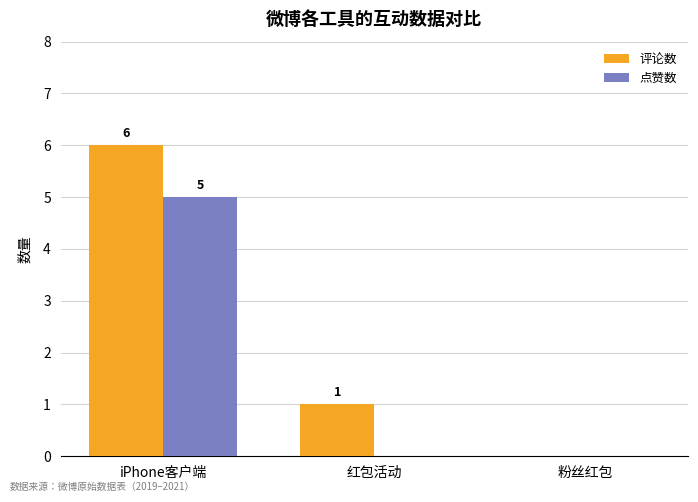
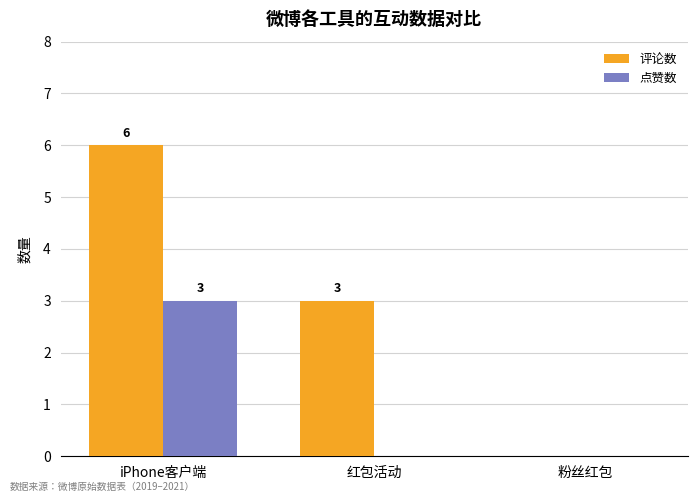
点赞数, iPhone客户端: 5 -> 3
评论数, 红包活动: 1 -> 3
